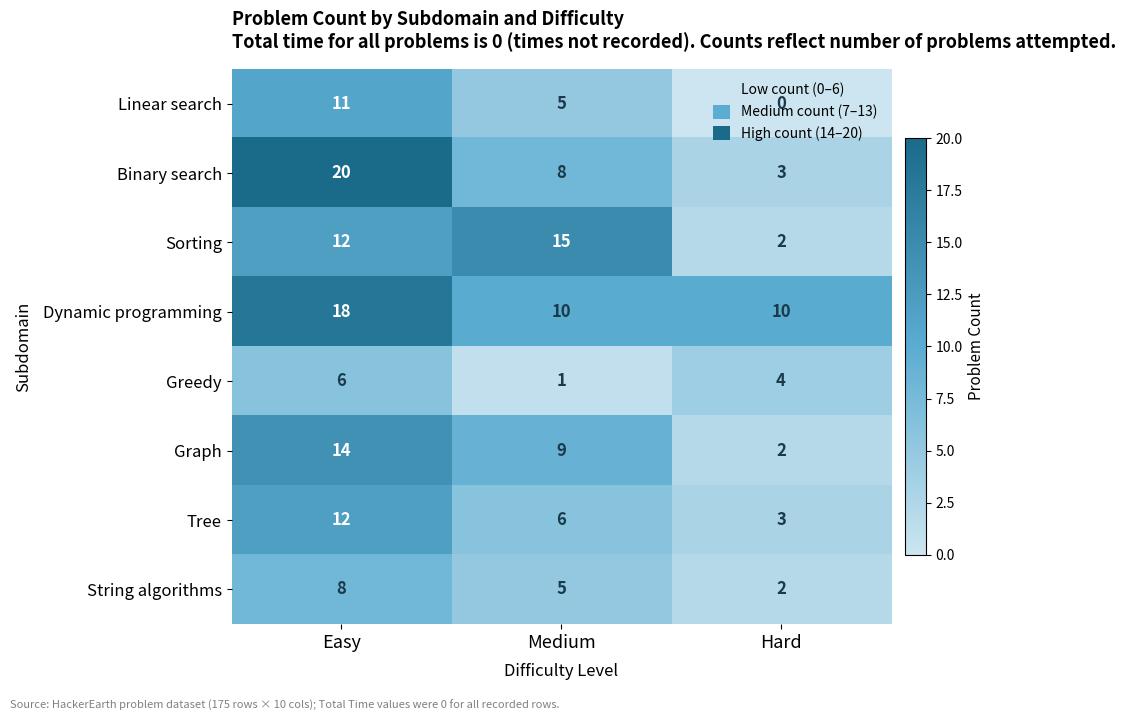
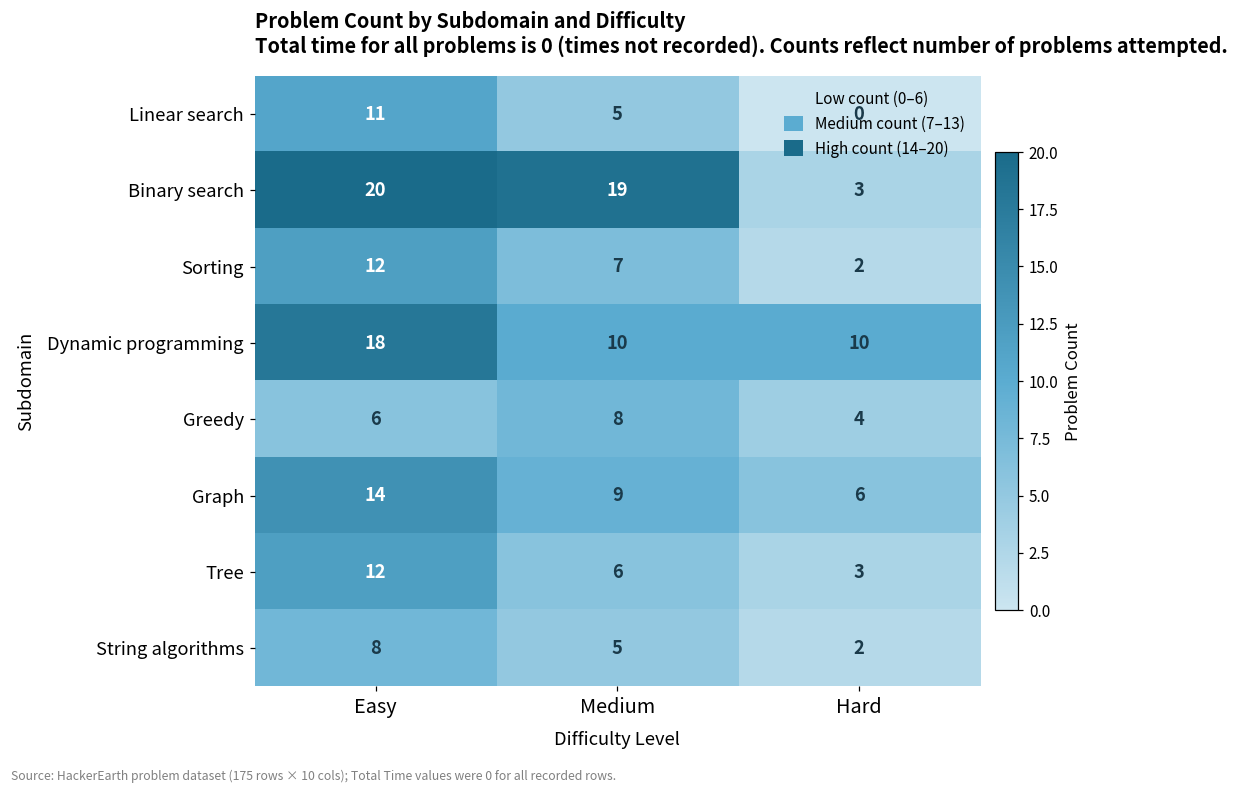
Binary search, Medium: 8 -> 19
Sorting, Medium: 15 -> 7
Greedy, Medium: 1 -> 8
Graph, Hard: 2 -> 6
